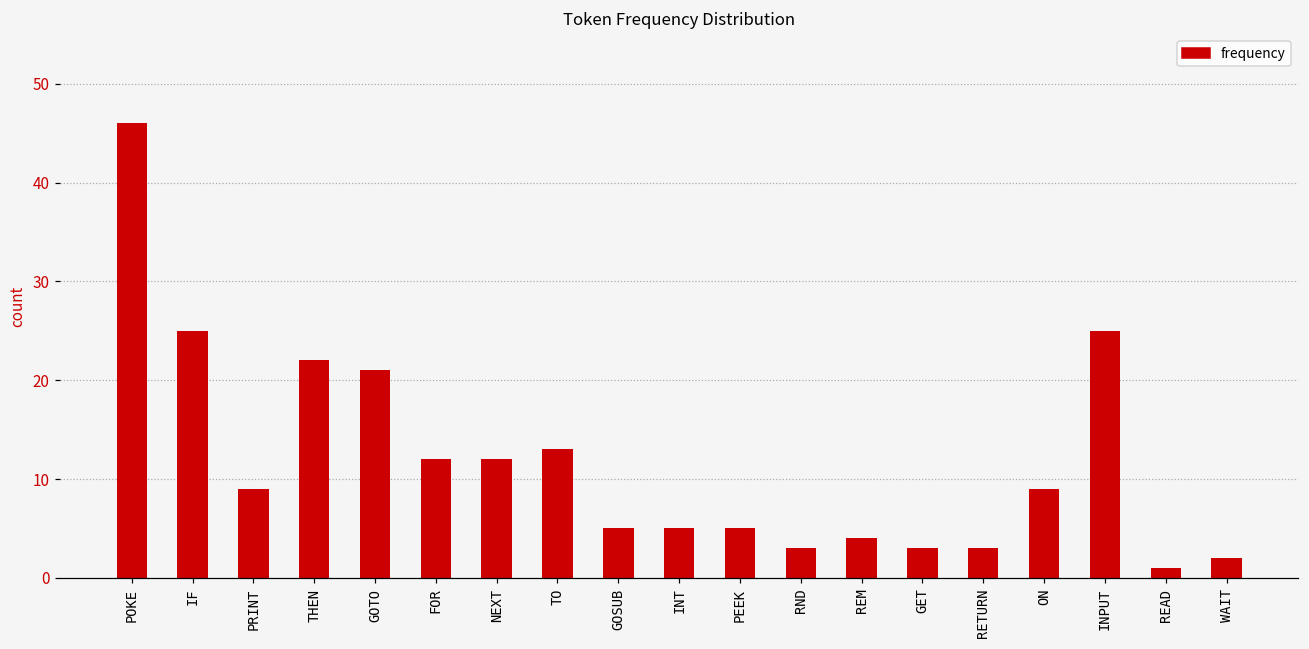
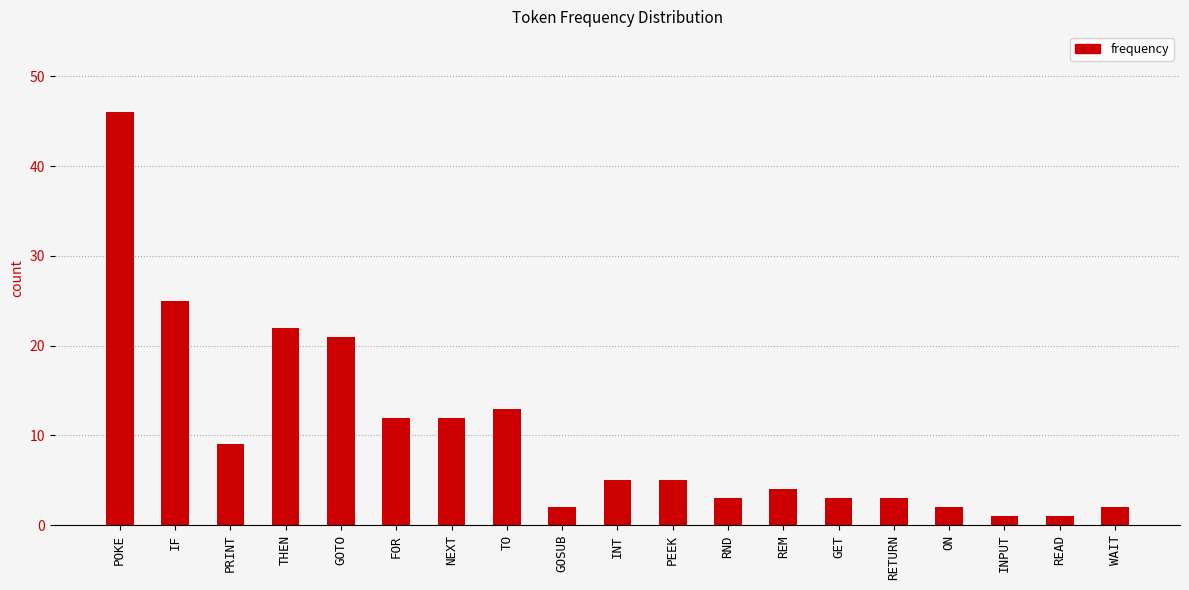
GOSUB: 5 -> 2
ON: 9 -> 2
INPUT: 25 -> 1
